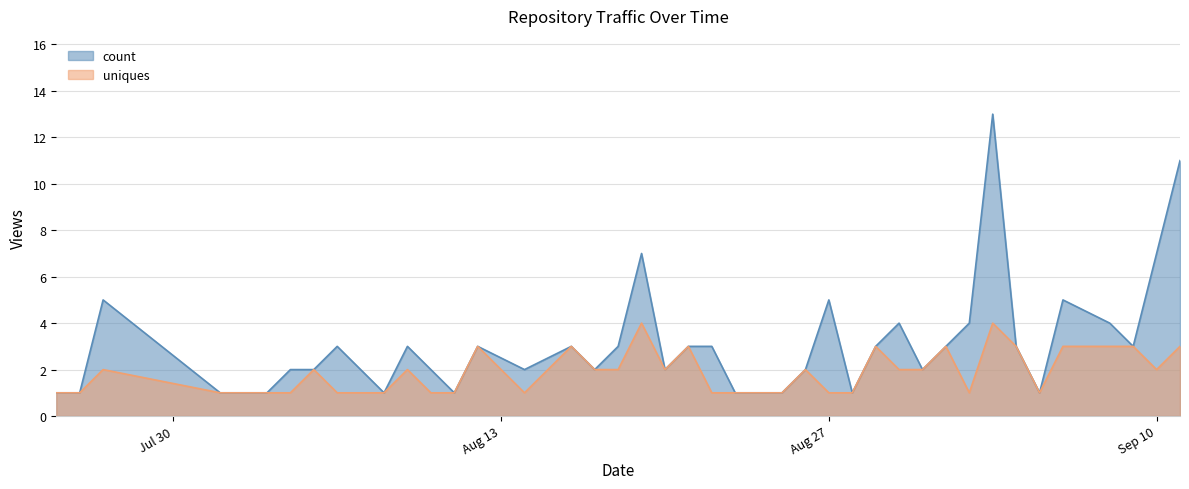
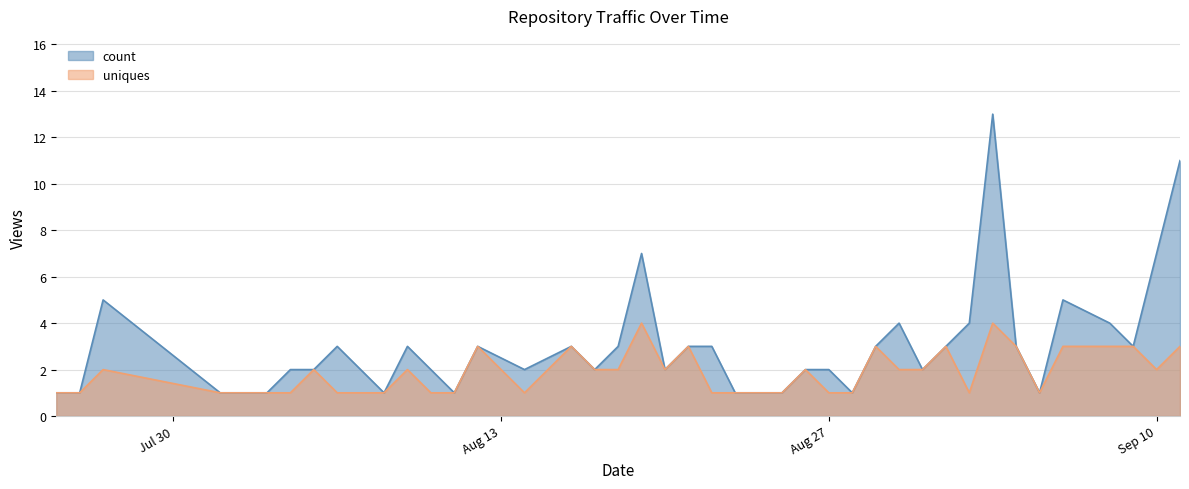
count, Aug 27: 5 -> 2
